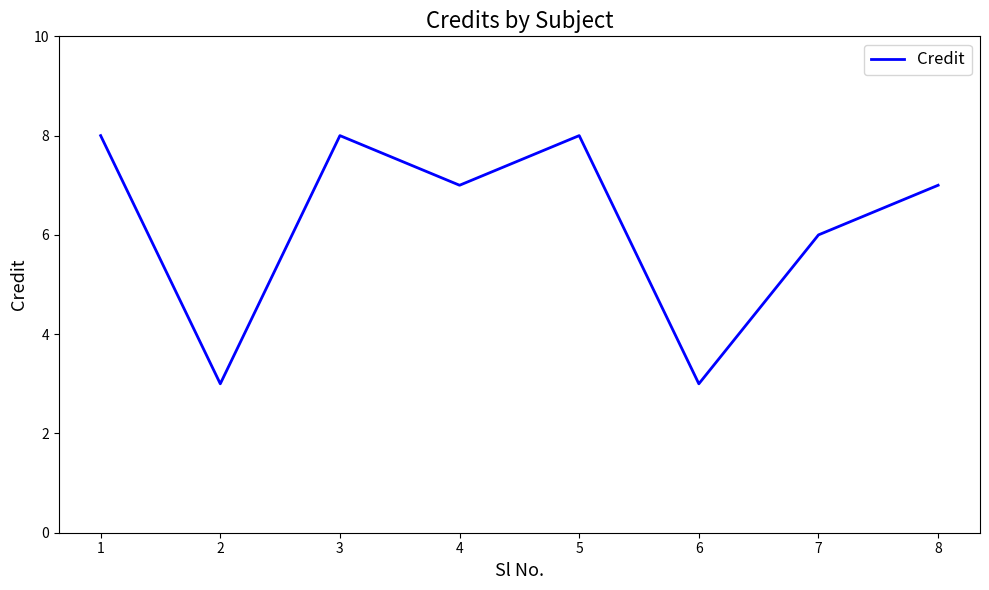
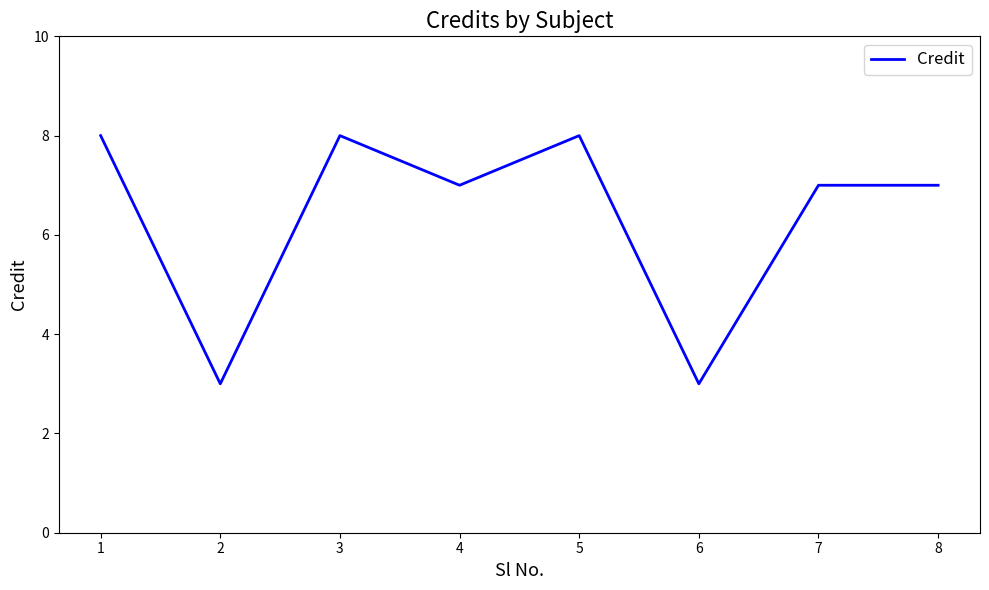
7: 6 -> 7
